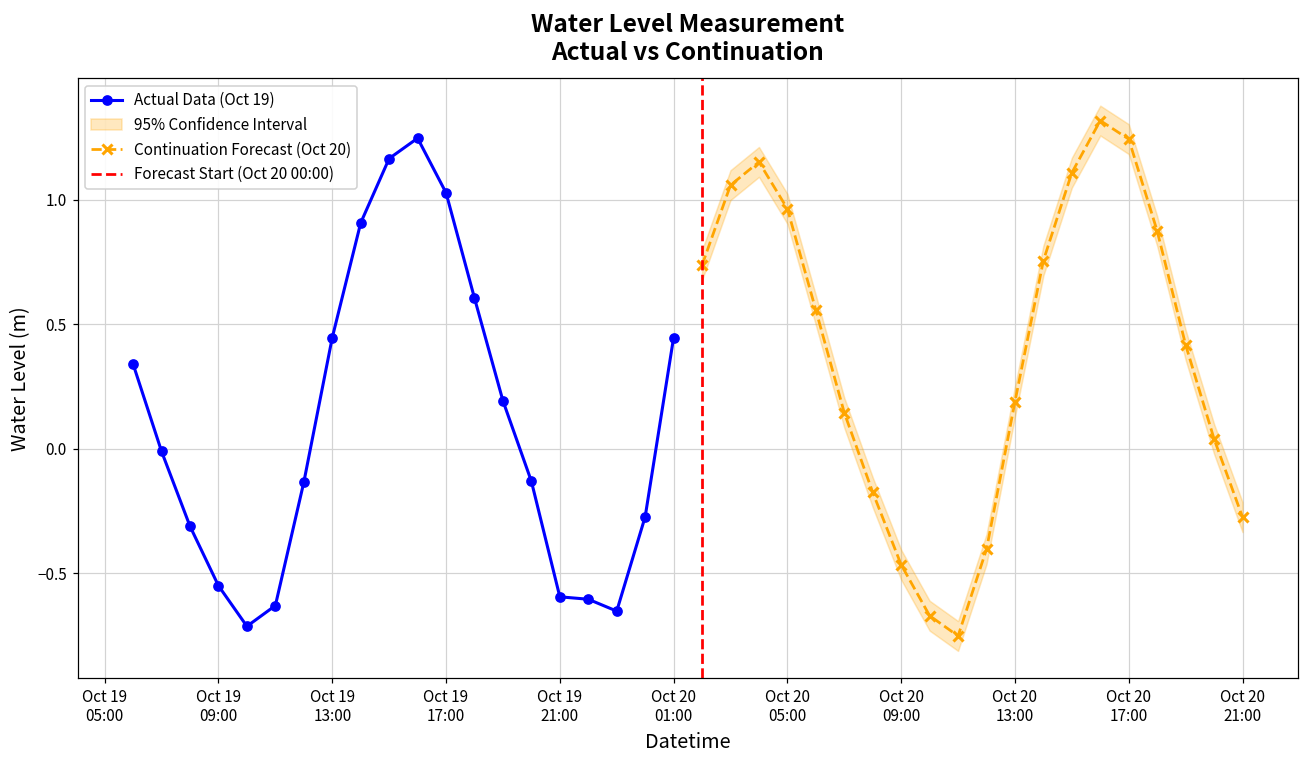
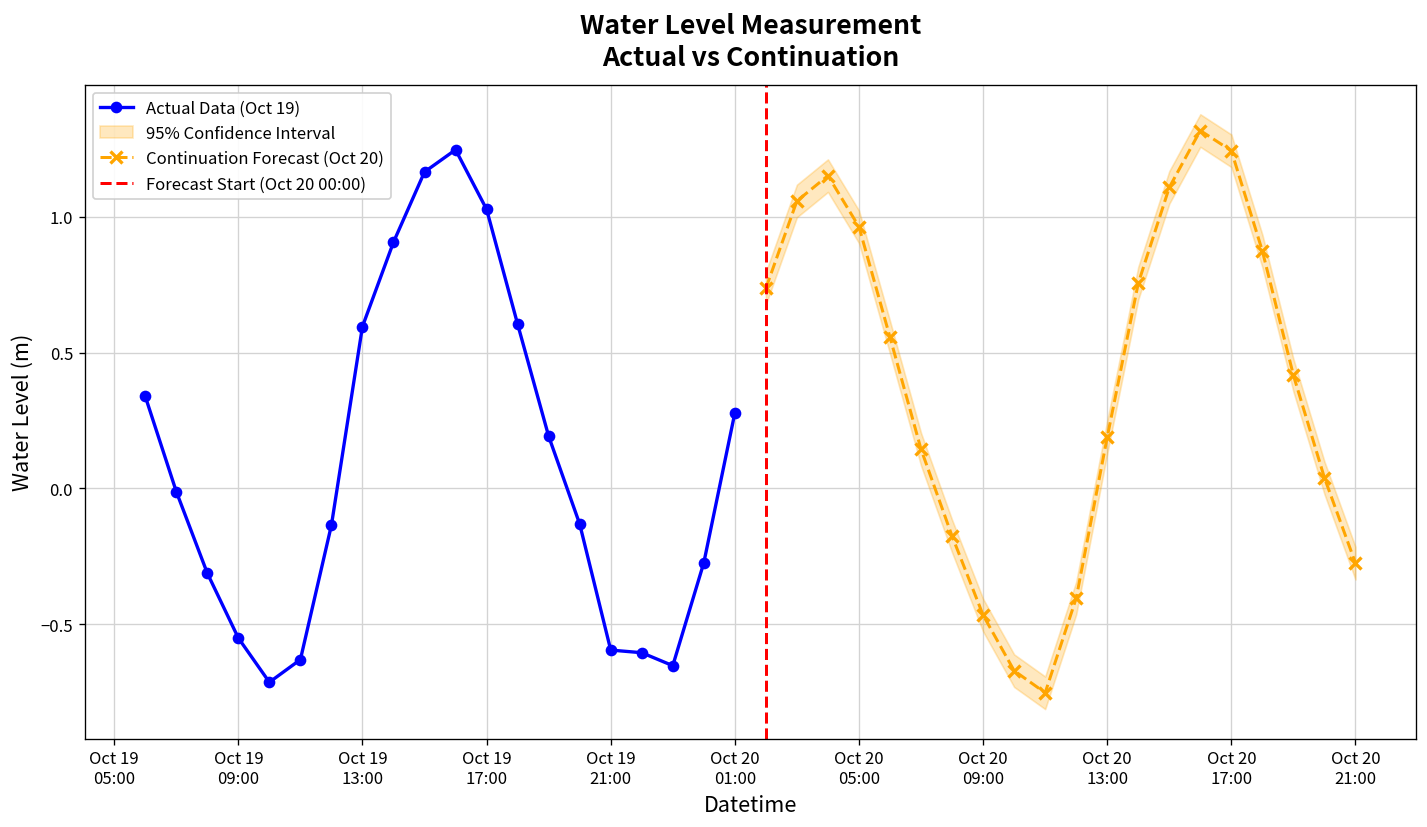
Actual Data (Oct 19), Oct 19 13:00: 0.45 -> 0.60
Actual Data (Oct 19), Oct 20 01:00: 0.45 -> 0.28
